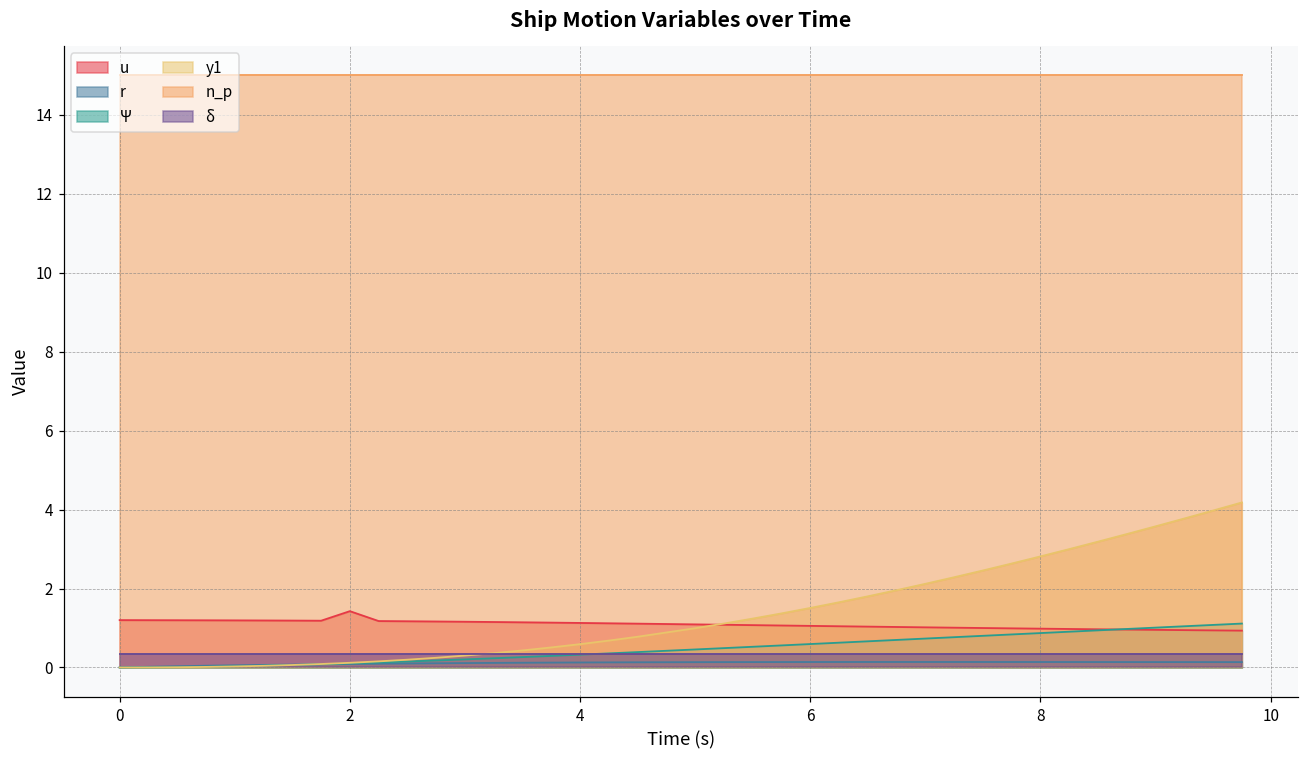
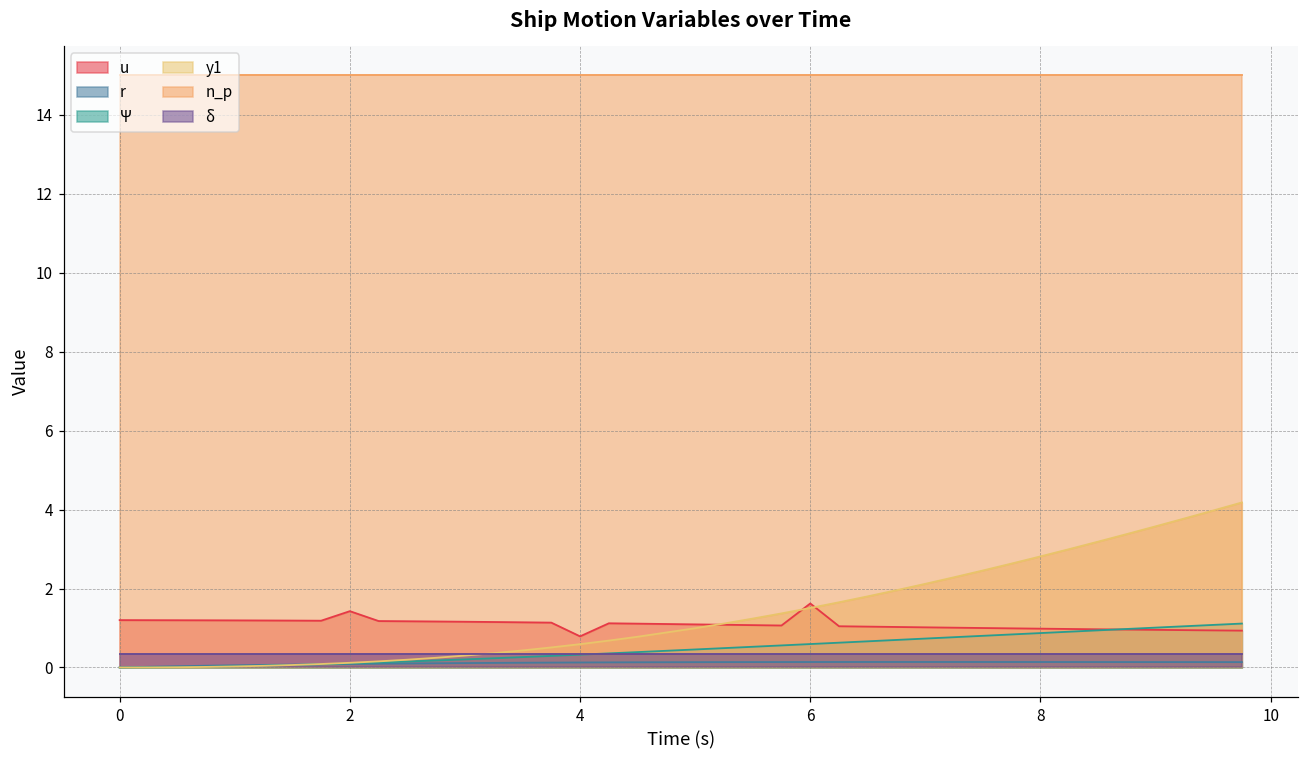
u, 4: 1.1 -> 0.8
u, 6: 1.1 -> 1.6
